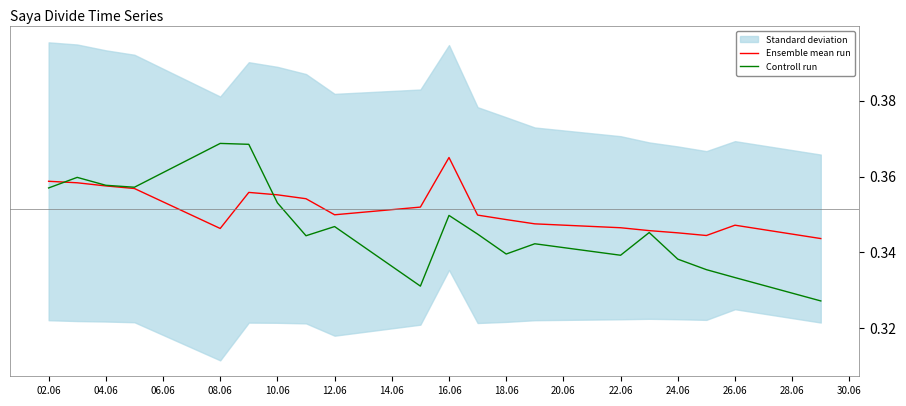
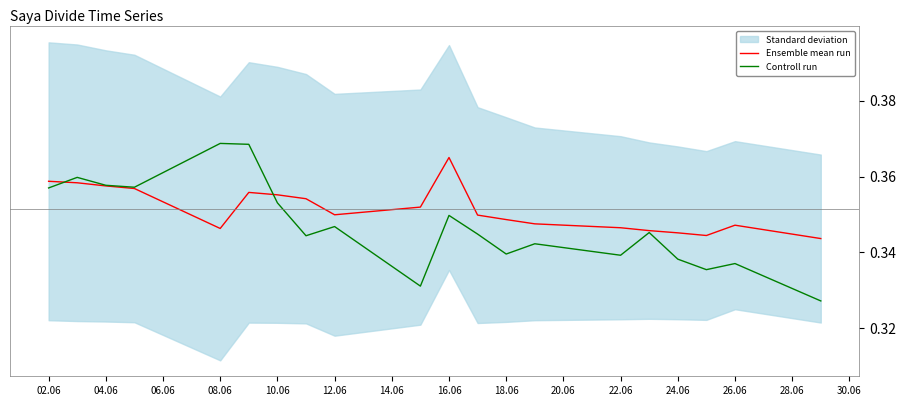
Controll run, 26.06: 0.333 -> 0.337
